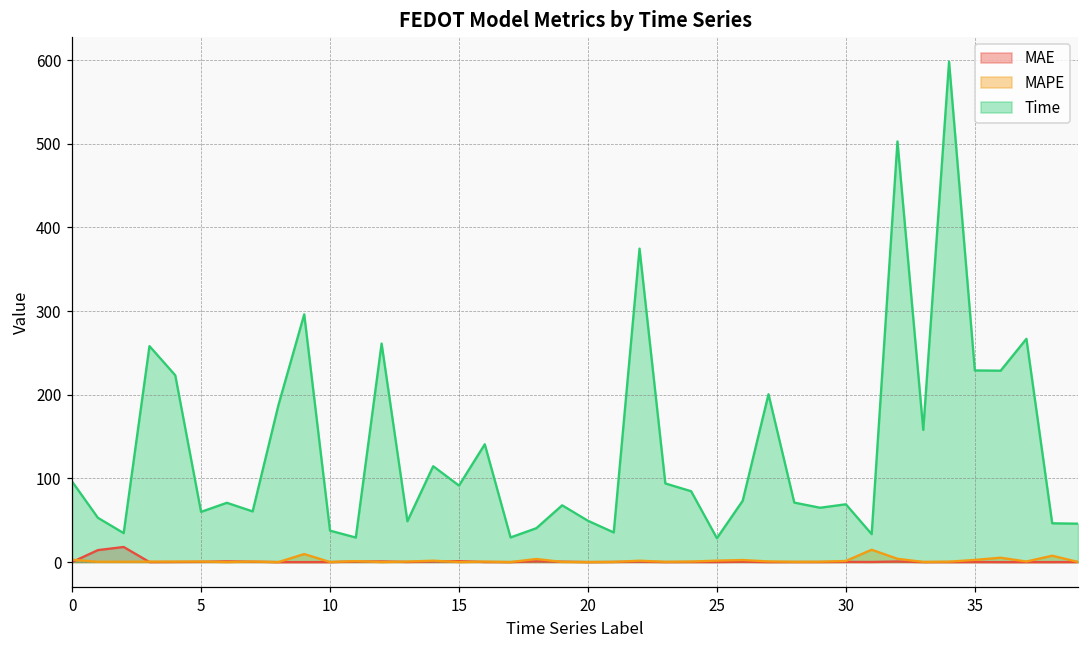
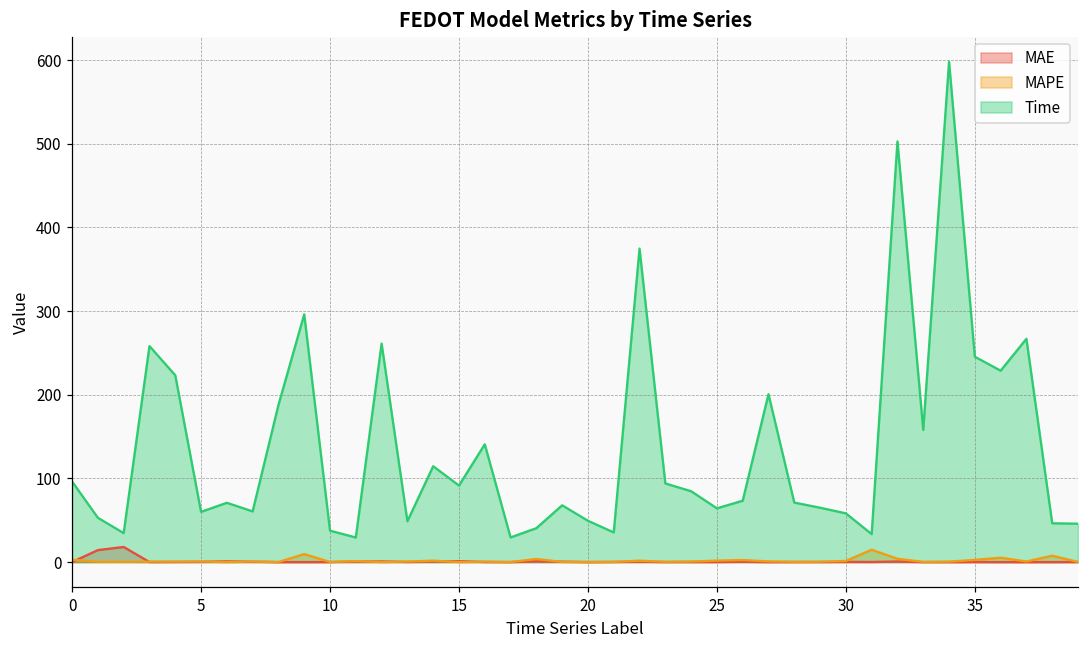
Time, 25: 30 -> 60
Time, 30: 70 -> 60
Time, 35: 230 -> 250
